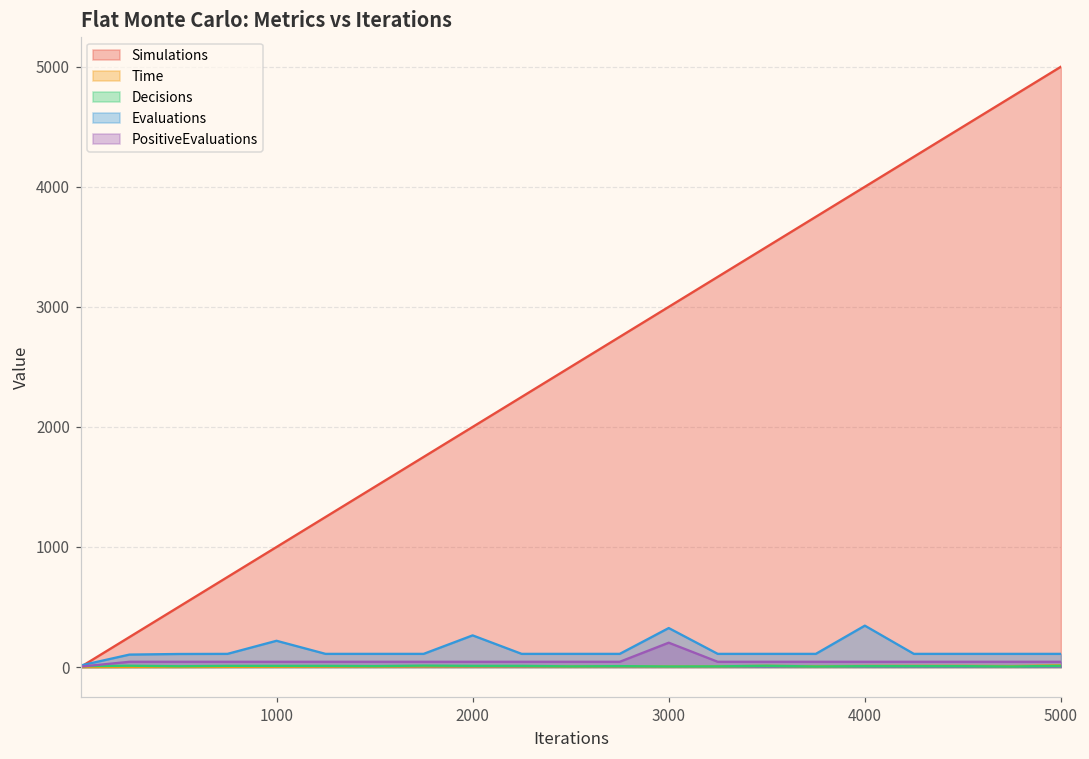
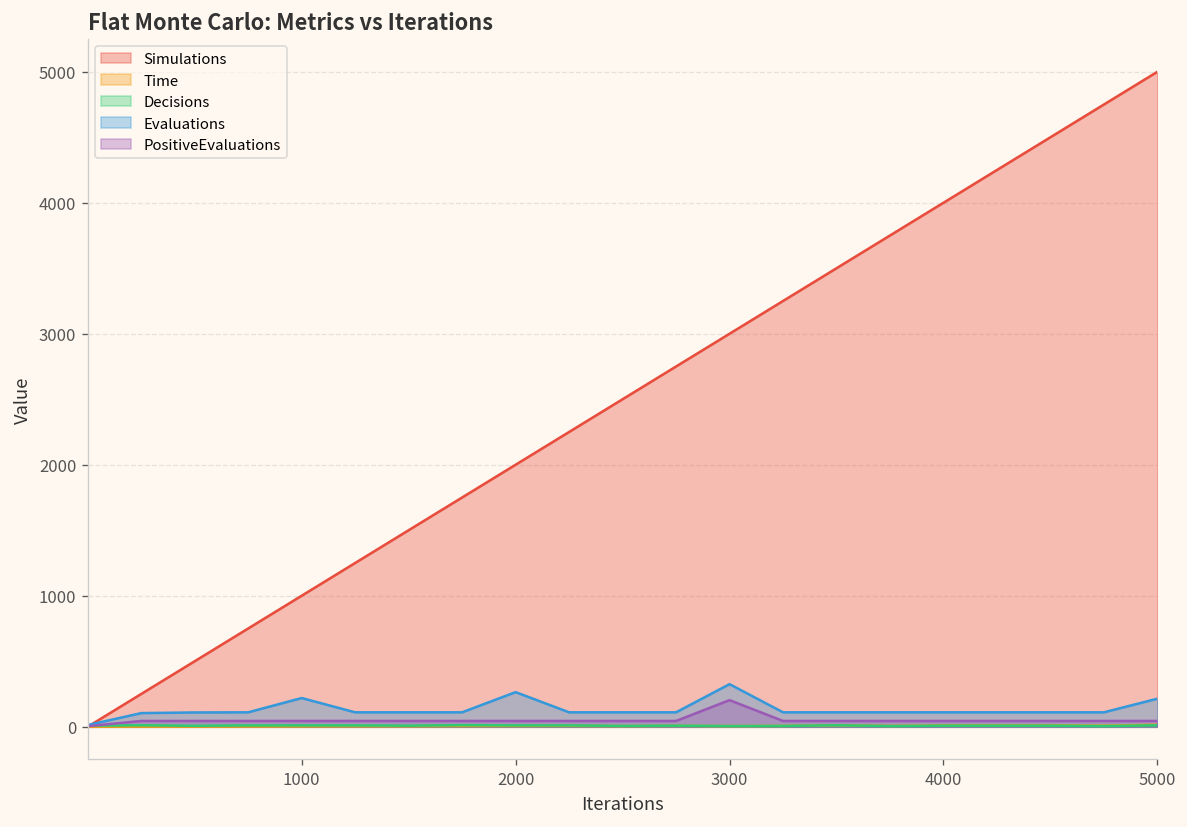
Evaluations, 4000: 350 -> 110
Evaluations, 5000: 110 -> 210
